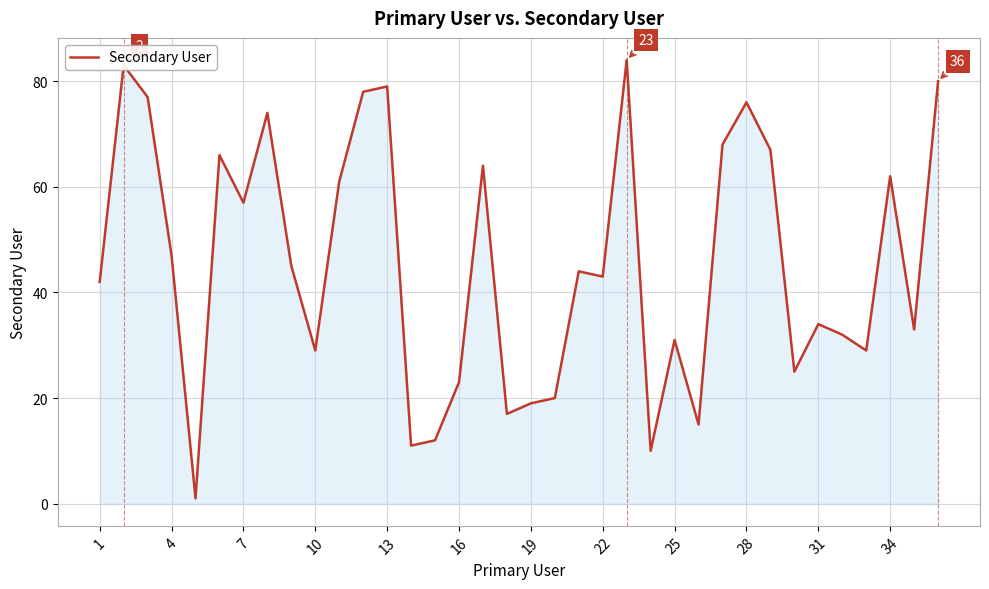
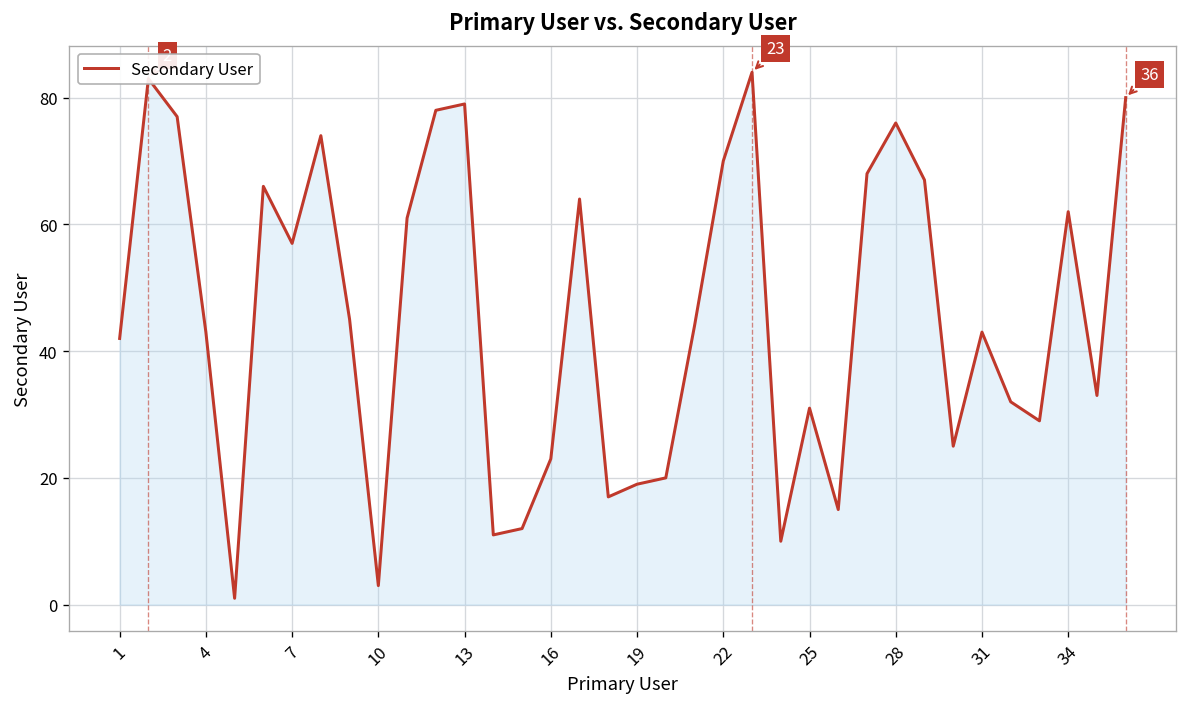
4: 47 -> 43
10: 29 -> 3
22: 43 -> 70
31: 34 -> 43
